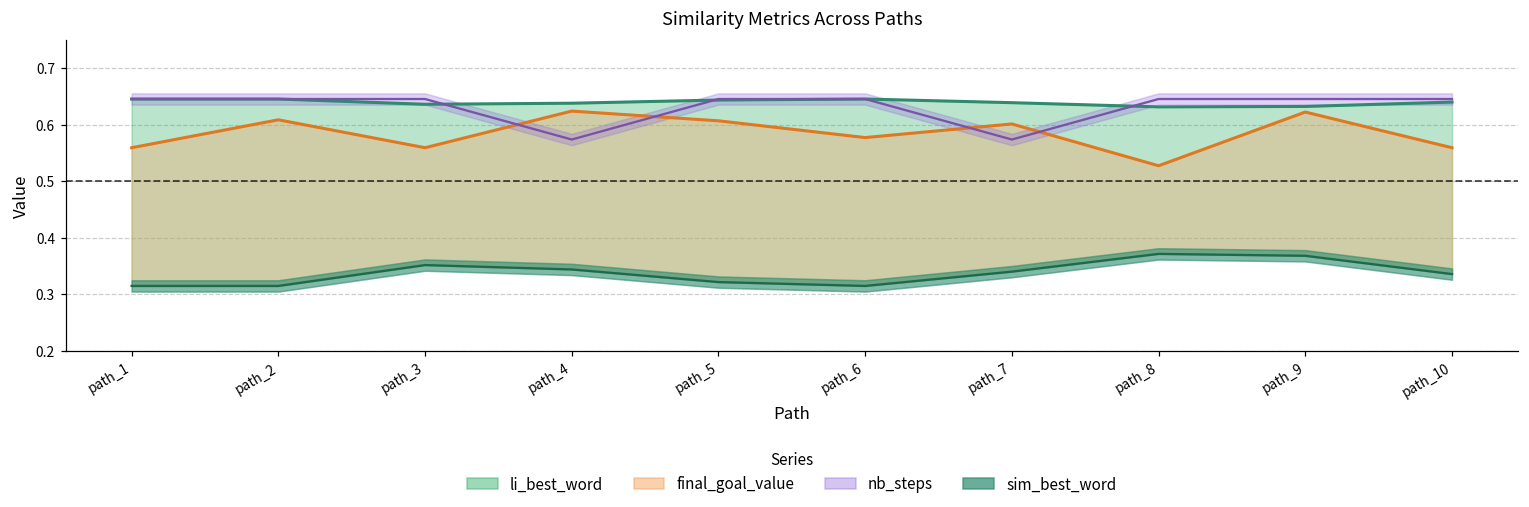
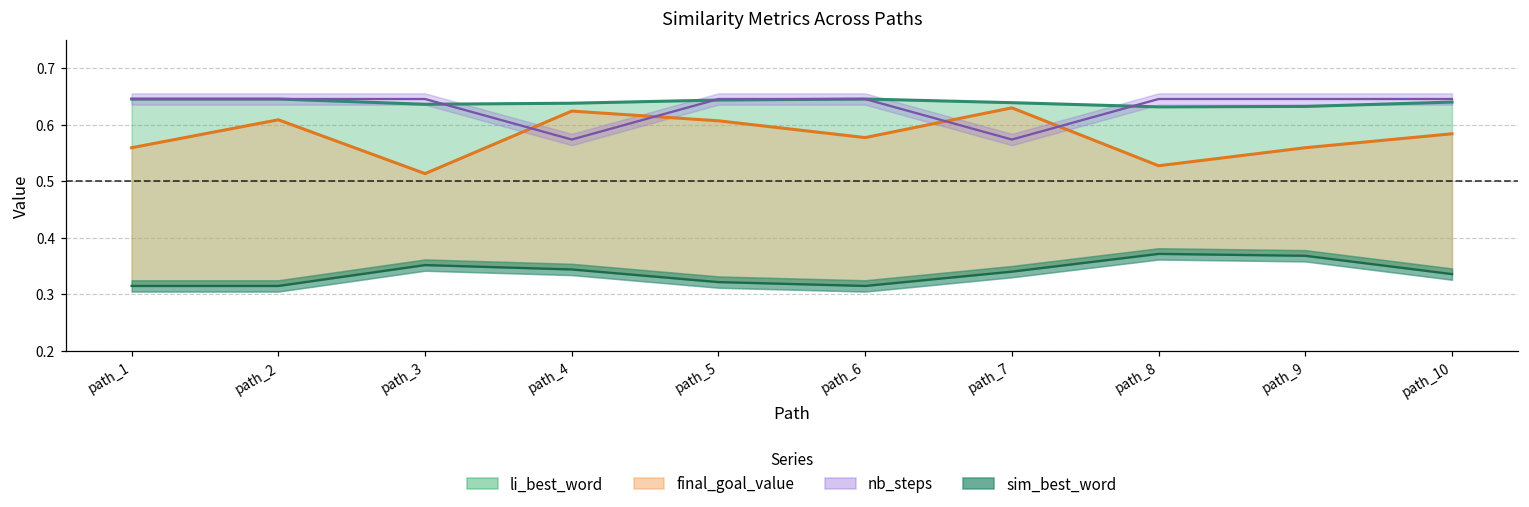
final_goal_value, path_3: 0.56 -> 0.51
final_goal_value, path_7: 0.60 -> 0.63
final_goal_value, path_9: 0.62 -> 0.56
final_goal_value, path_10: 0.56 -> 0.58
